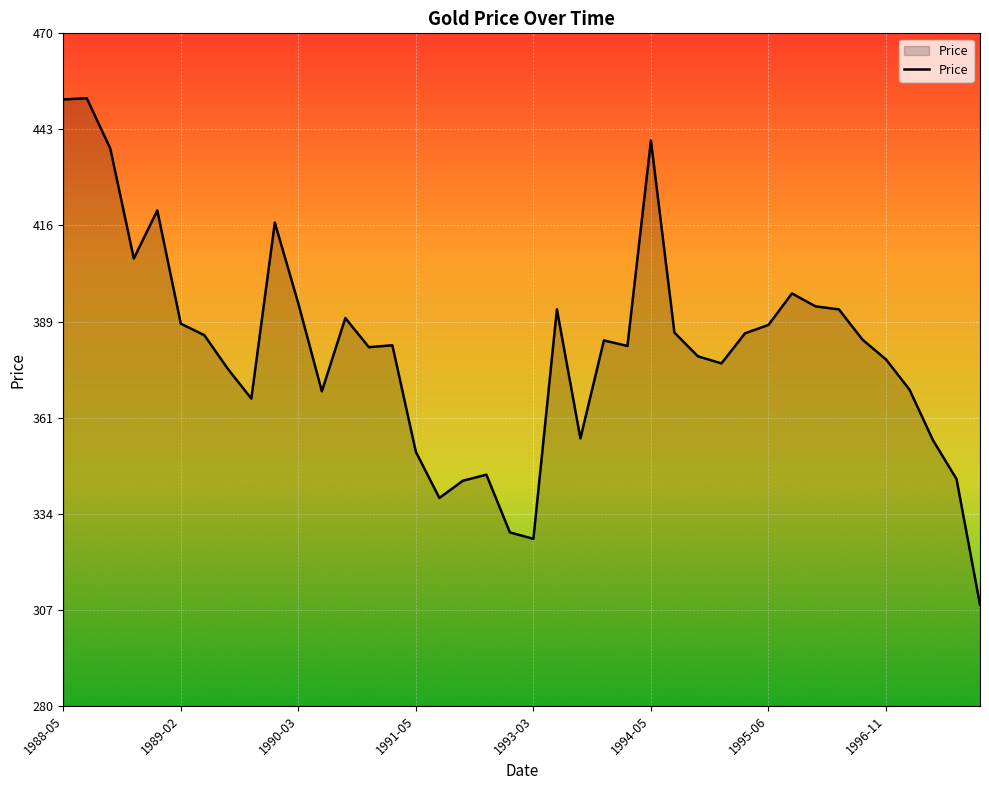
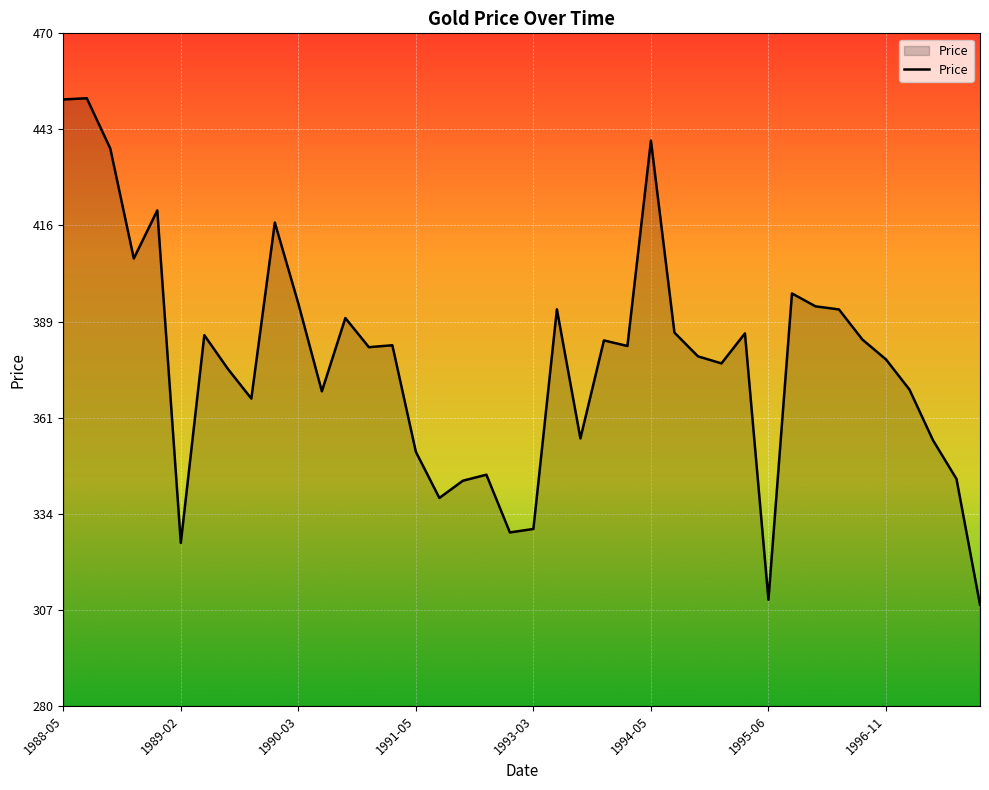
1989-02: 388 -> 326
1993-03: 327 -> 330
1995-06: 388 -> 310
